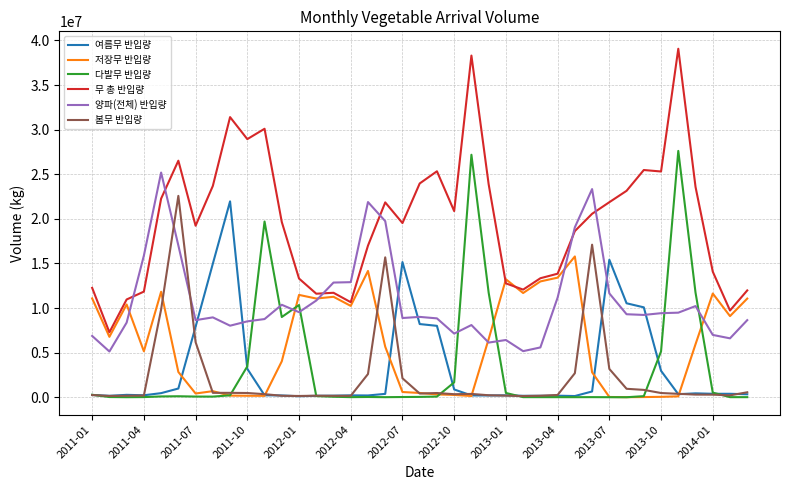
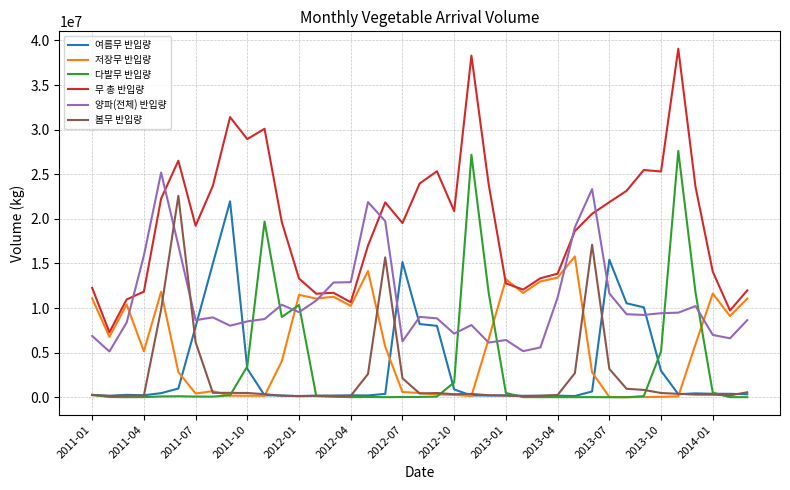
양파(전체) 반입량, 2012-07: 9000000 -> 6000000
